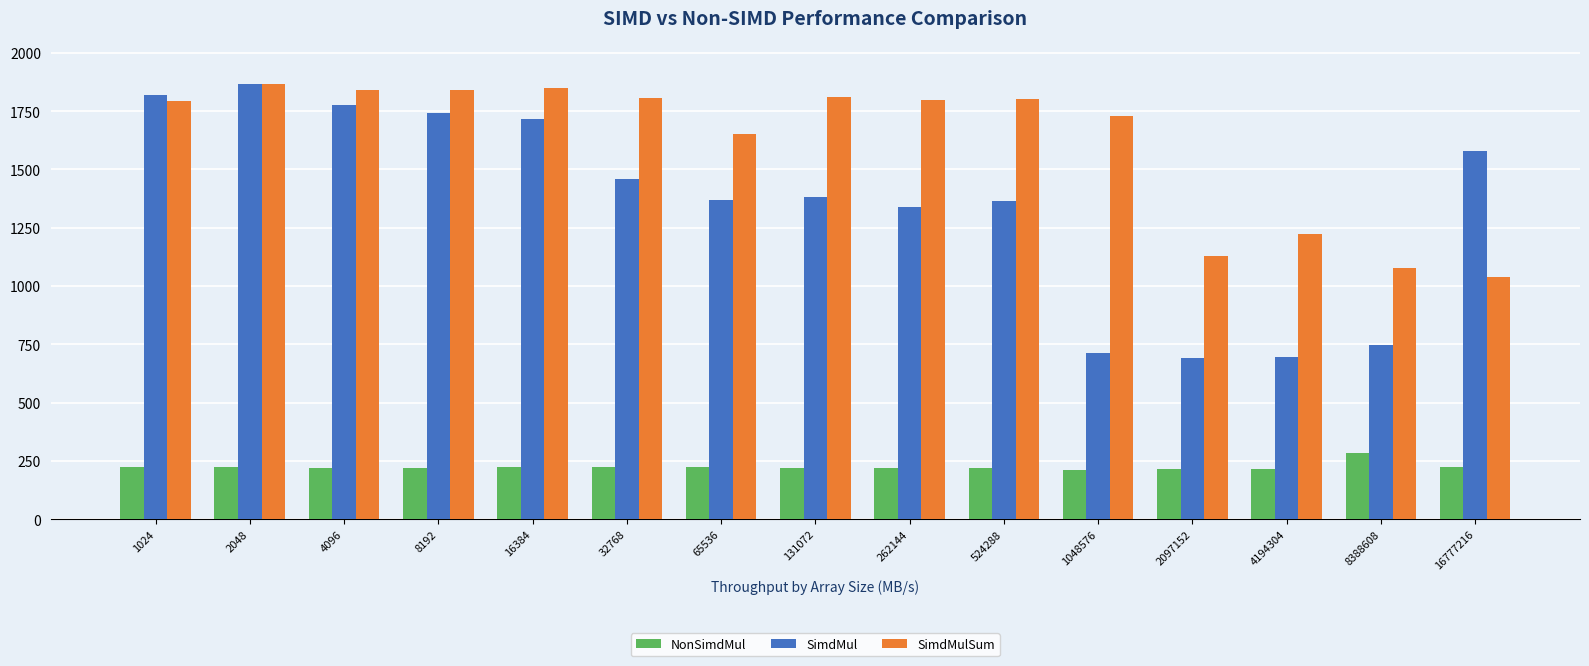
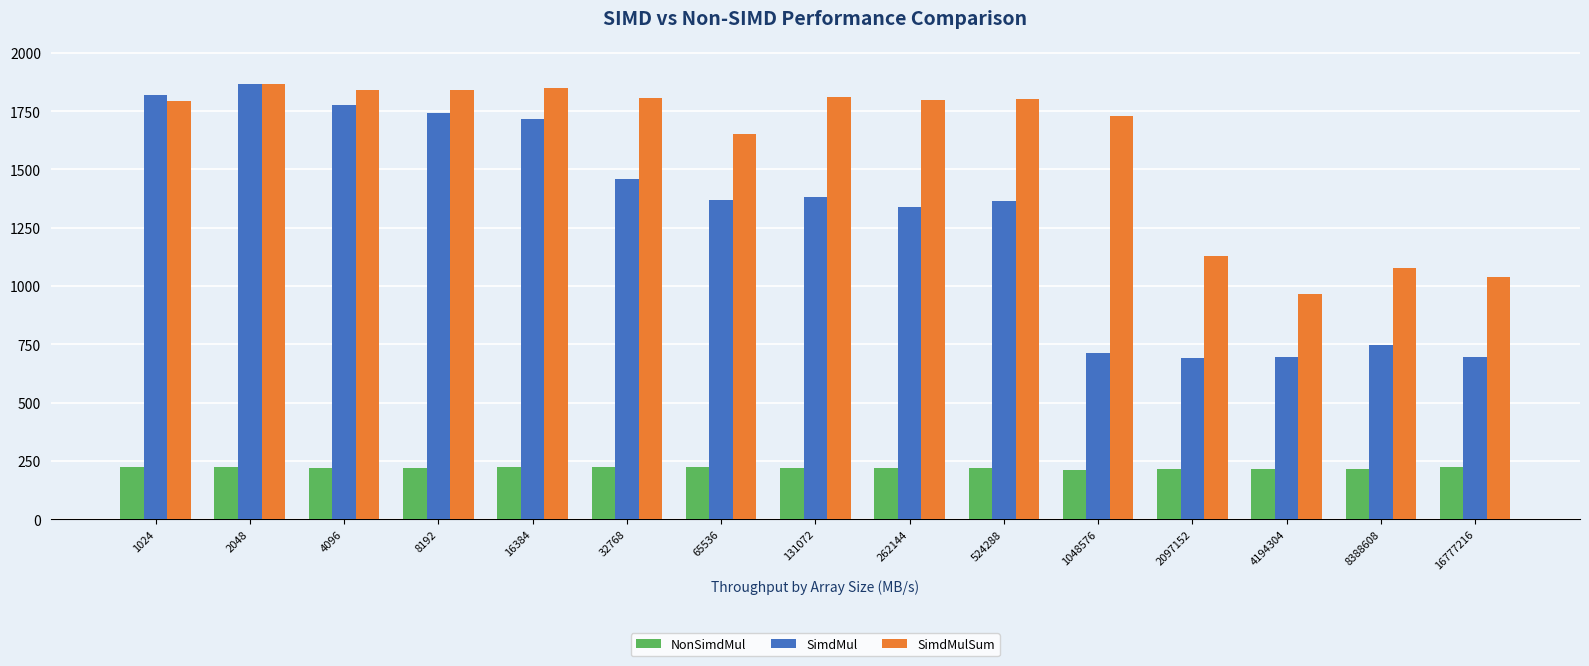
SimdMulSum, 4194304: 1220 -> 970
NonSimdMul, 8388608: 280 -> 220
SimdMul, 16777216: 1580 -> 690
